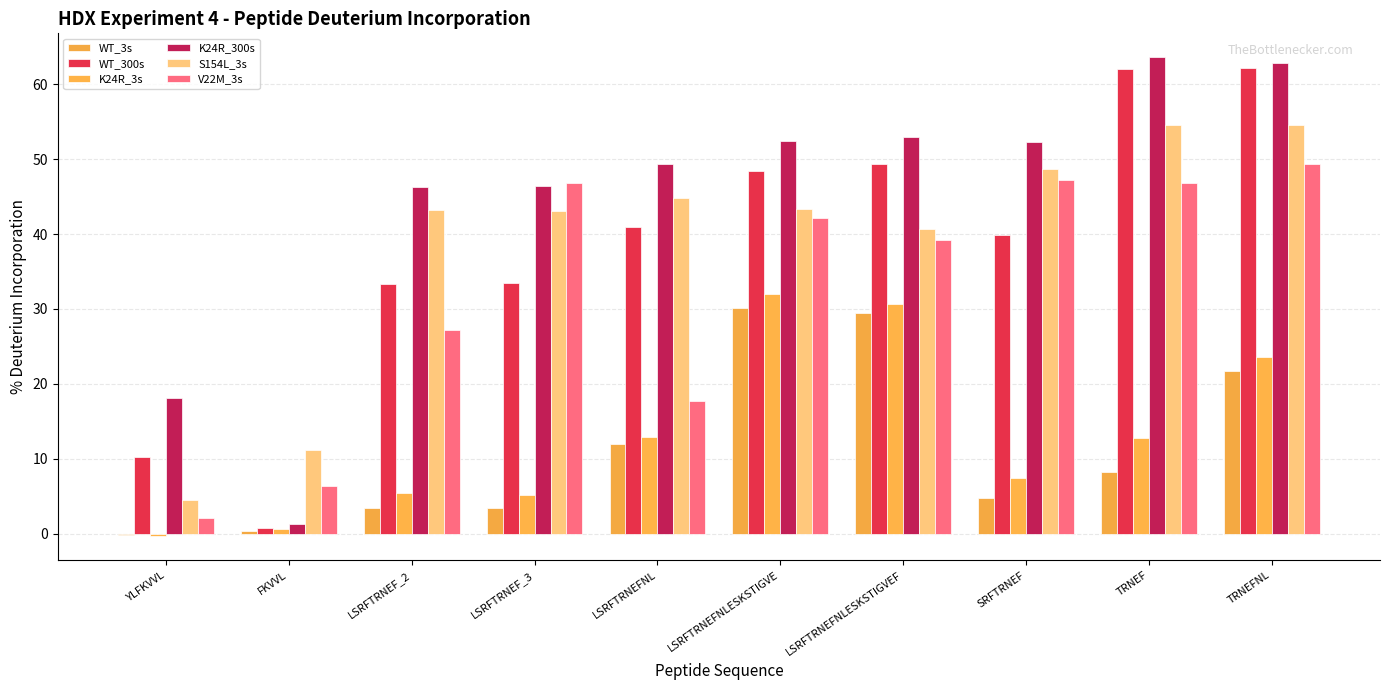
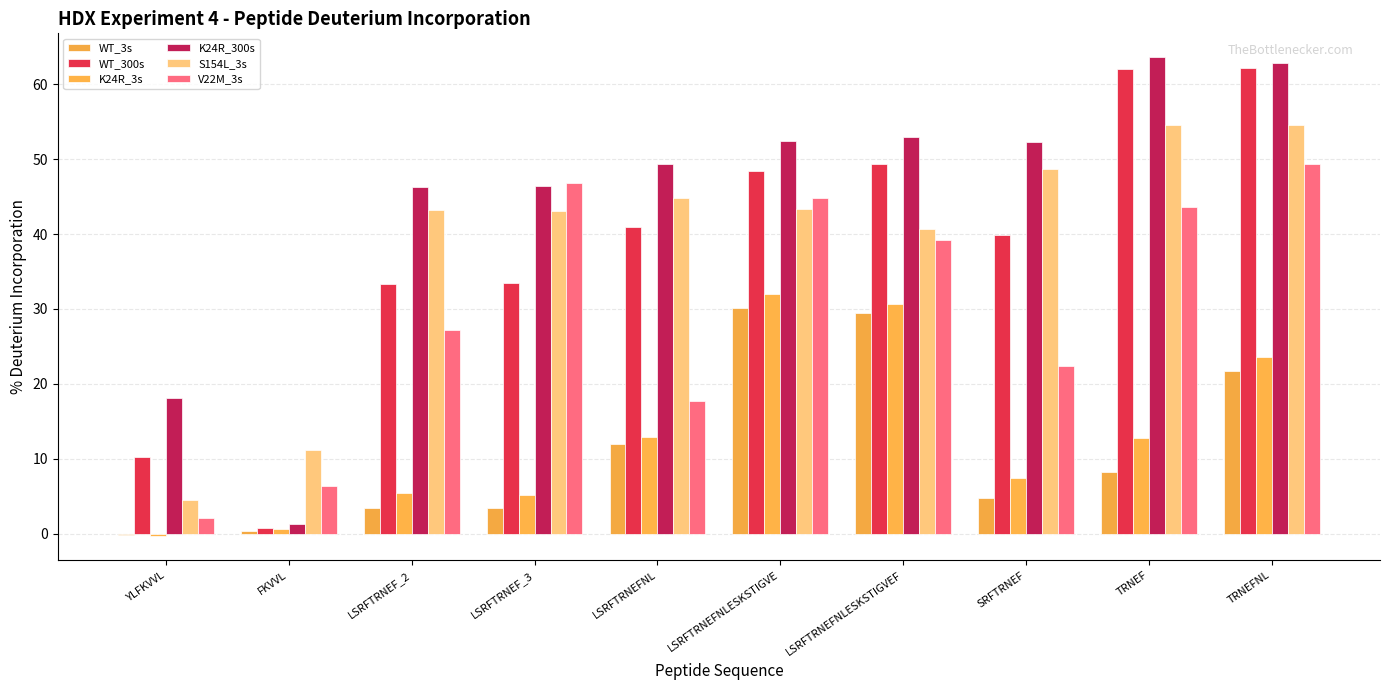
V22M_3s, LSRFTRNEFNLESKSTIGVE: 42 -> 45
V22M_3s, SRFTRNEF: 47 -> 22
V22M_3s, TRNEF: 47 -> 44
